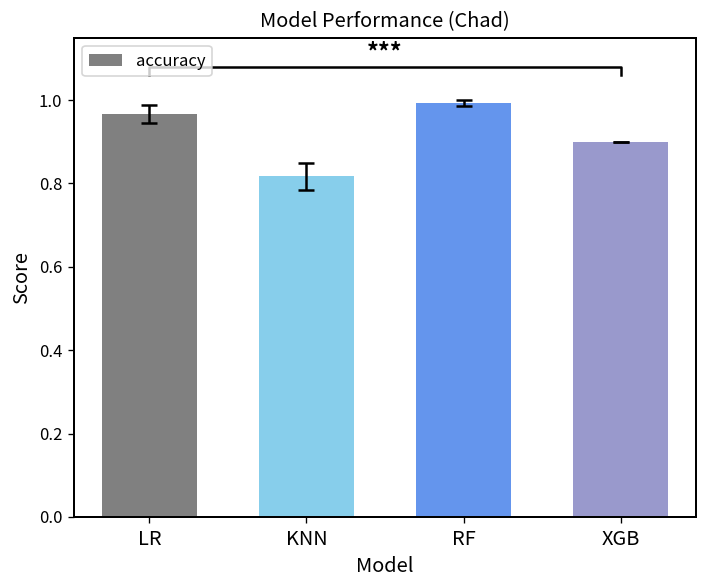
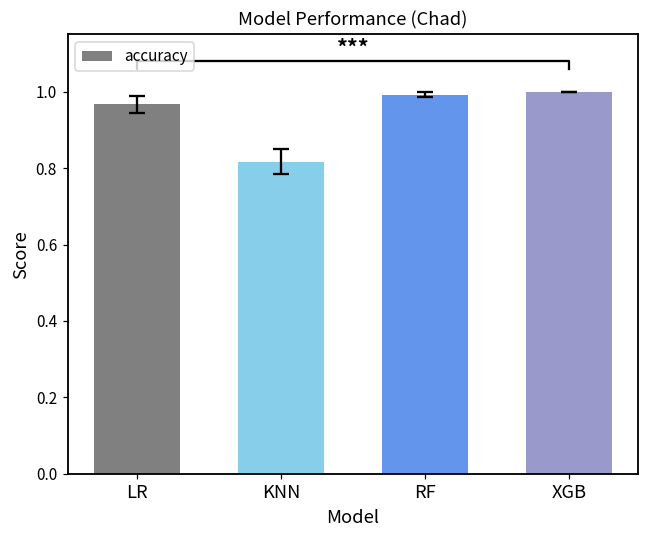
accuracy, XGB: 0.9 -> 1.0
